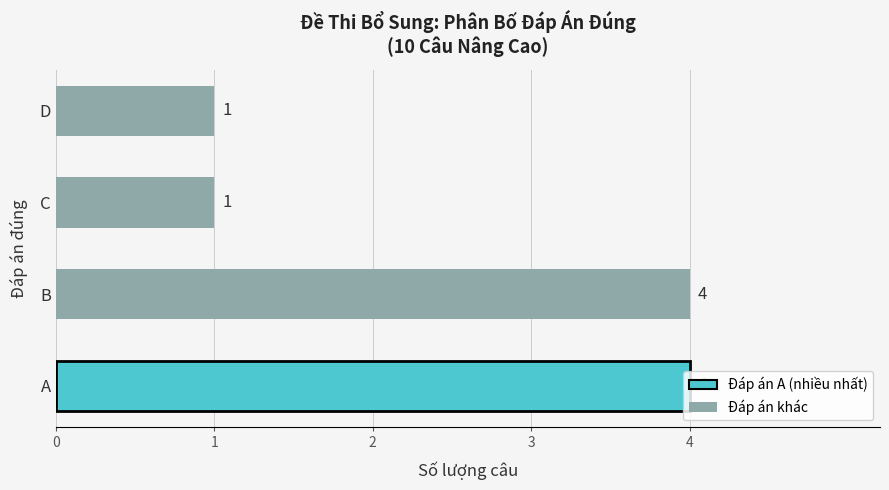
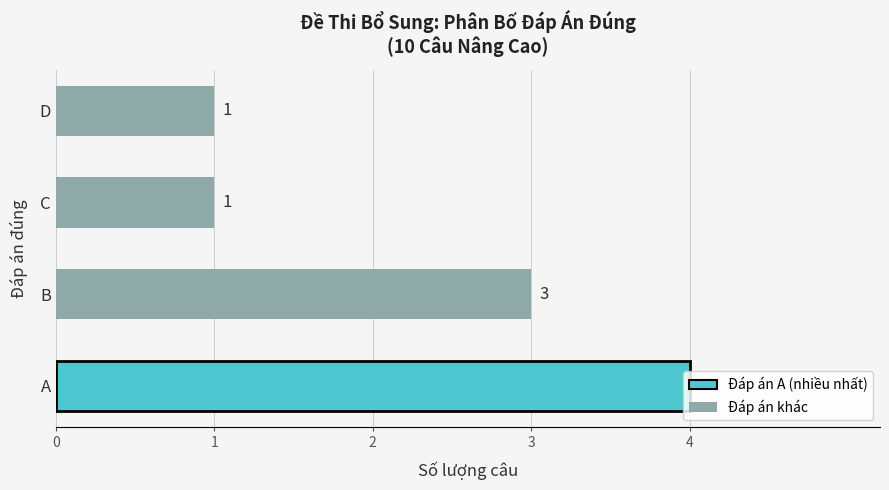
B: 4 -> 3
